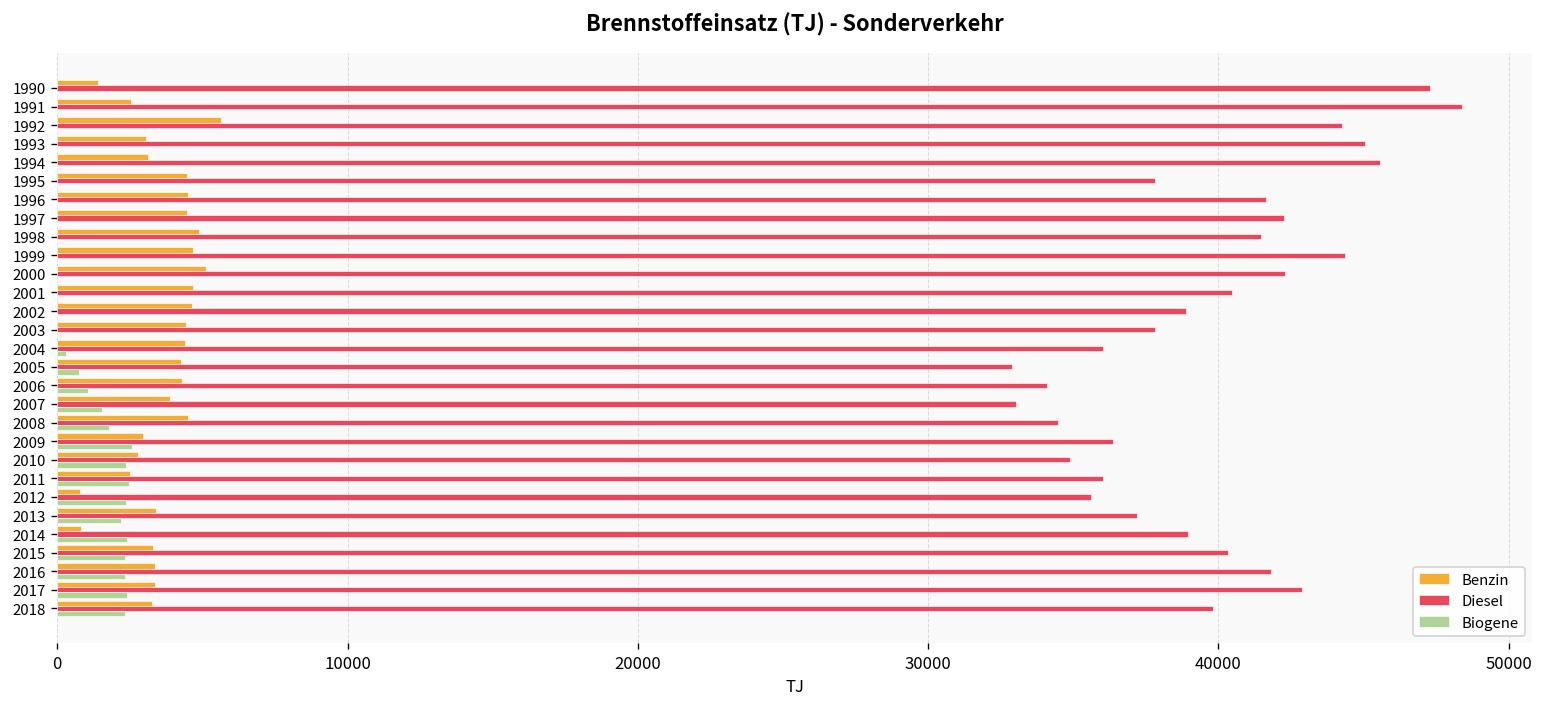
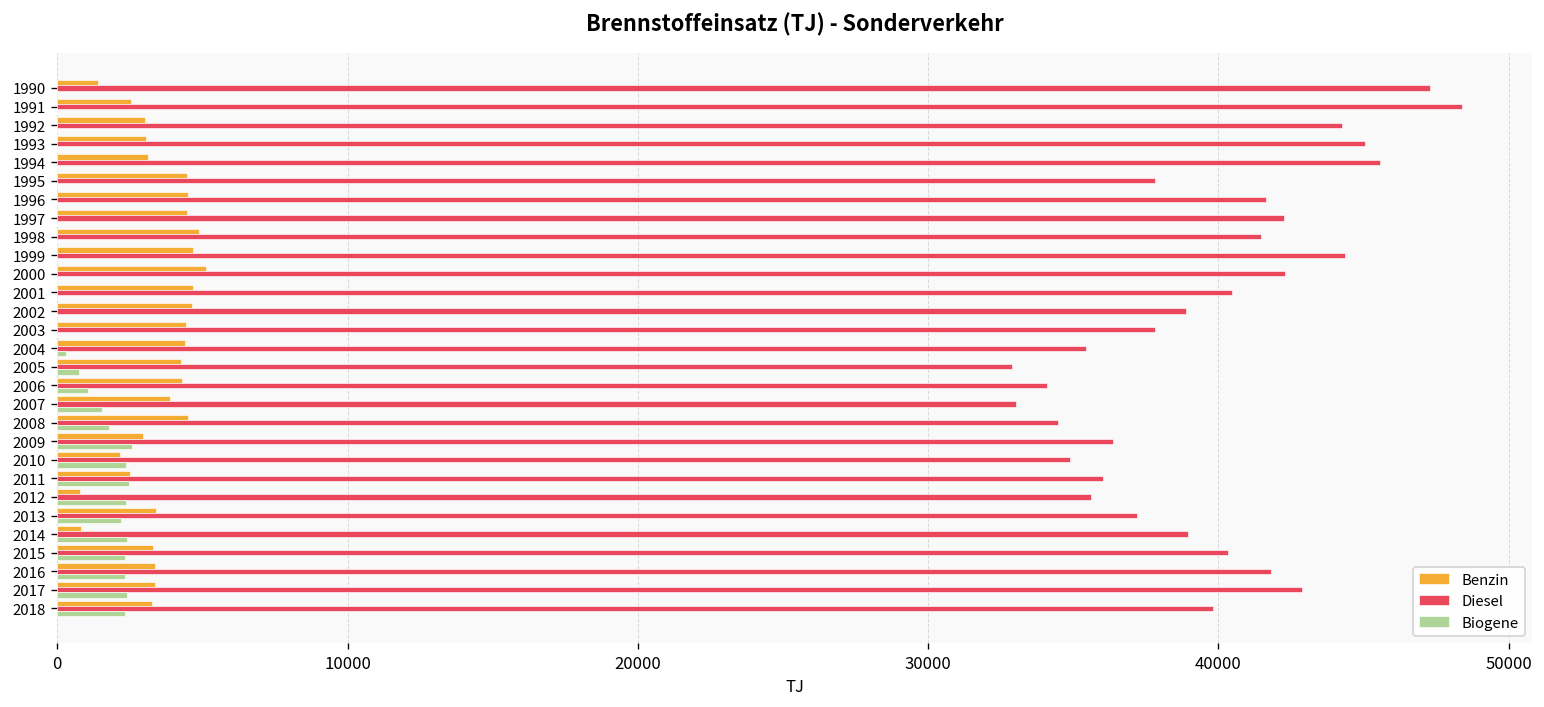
Benzin, 1992: 5600 -> 3000
Diesel, 2004: 36000 -> 35400
Benzin, 2010: 2800 -> 2200
